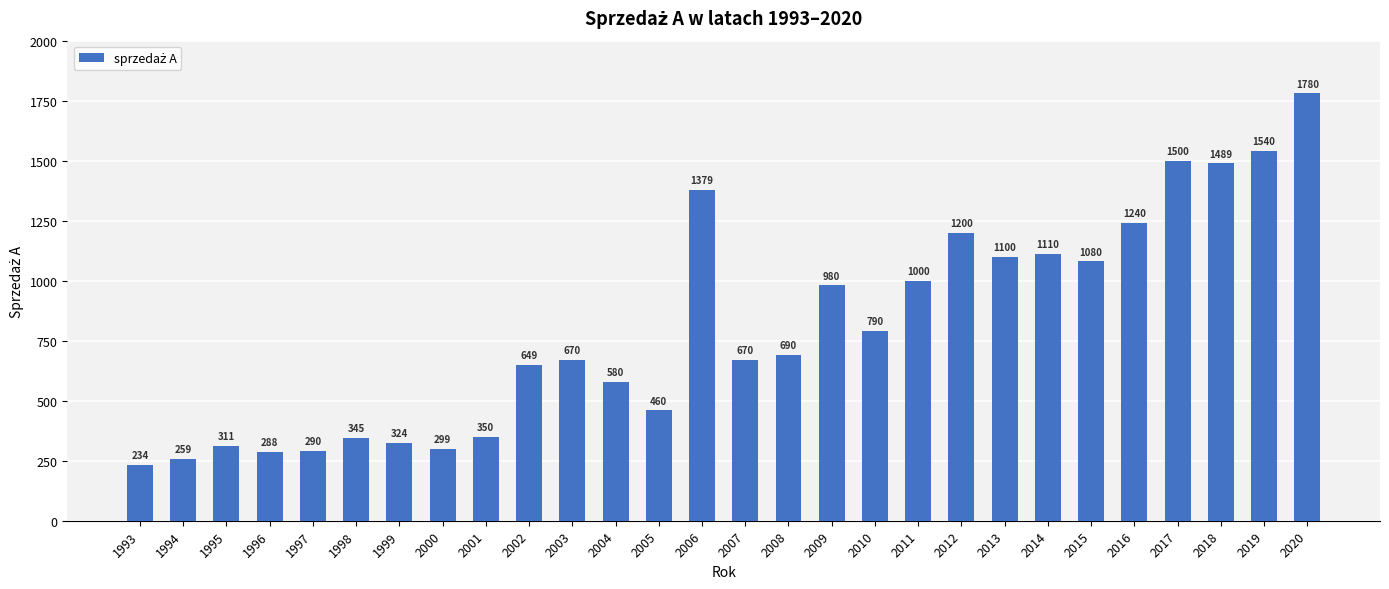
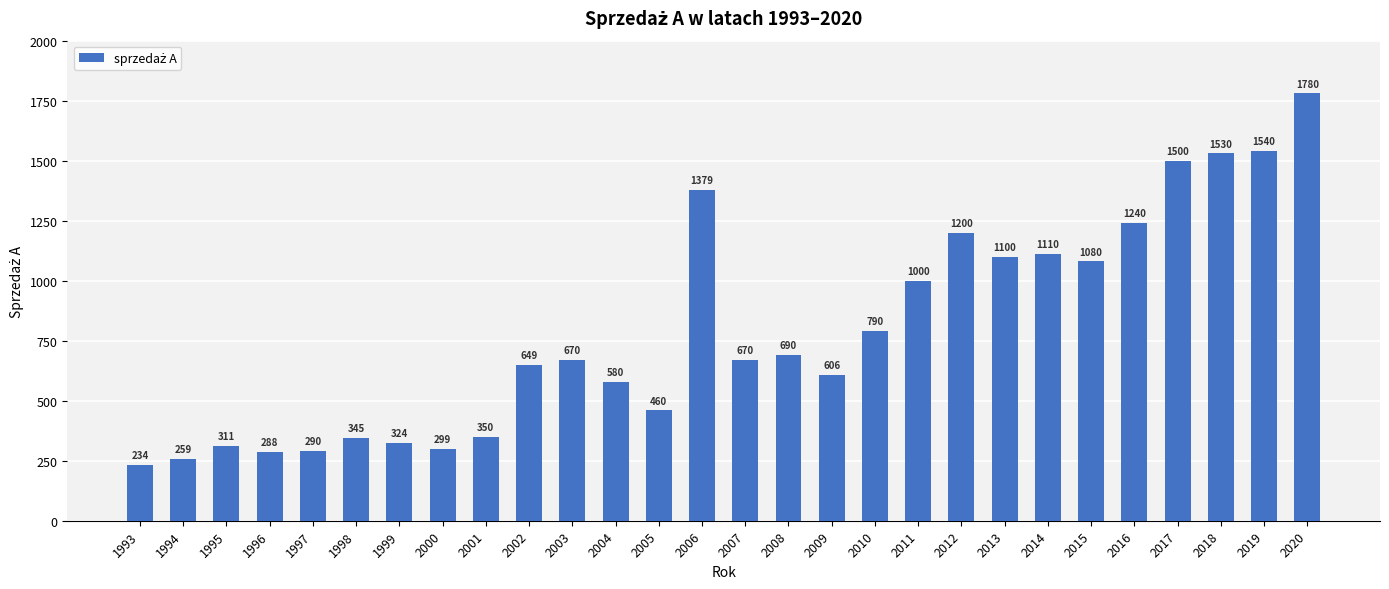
2009: 980 -> 606
2018: 1489 -> 1530
